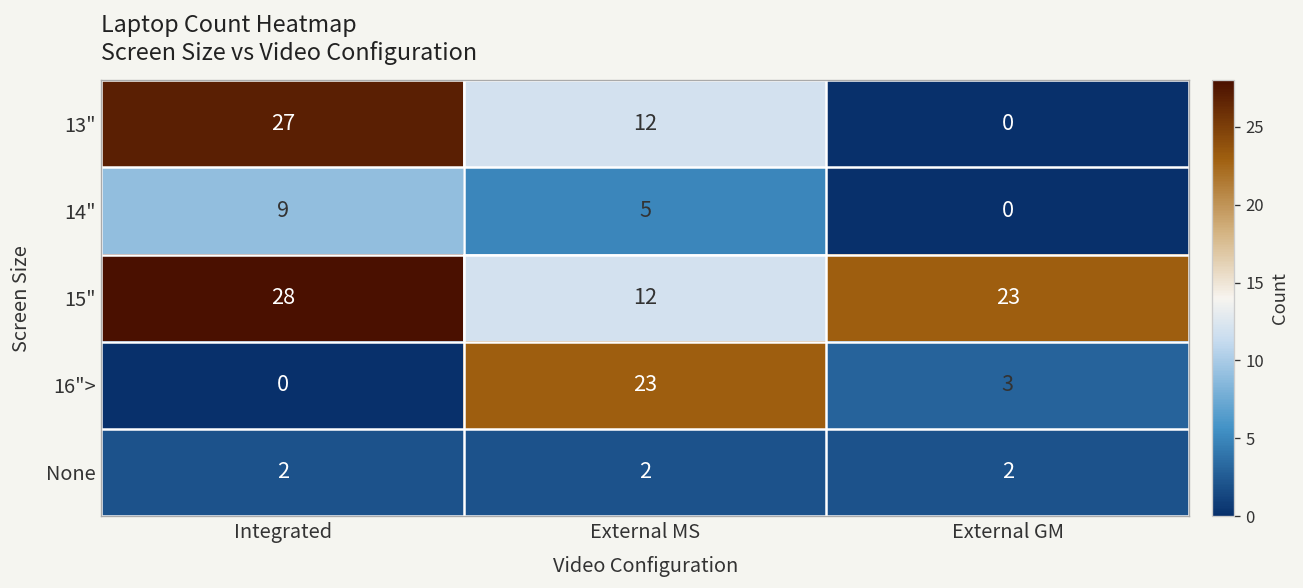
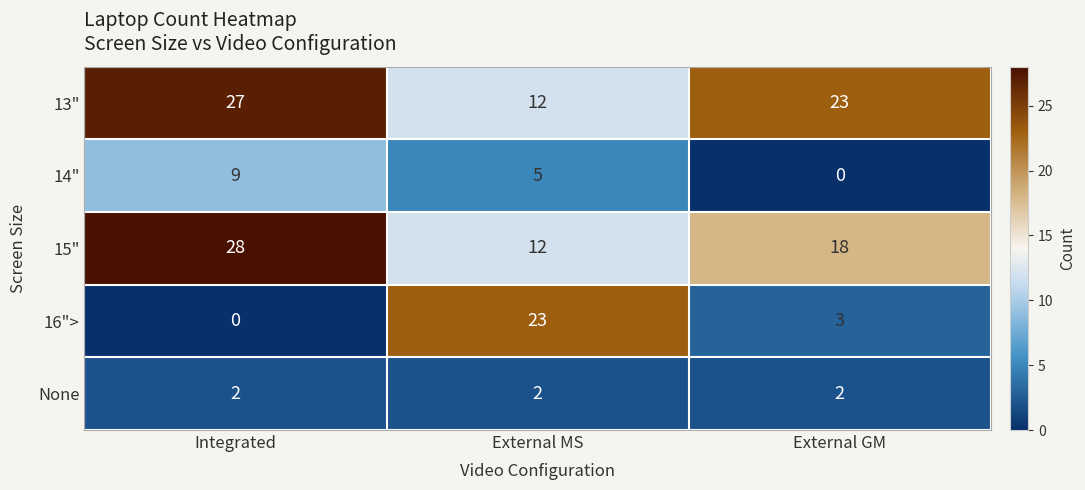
13", External GM: 0 -> 23
15", External GM: 23 -> 18
